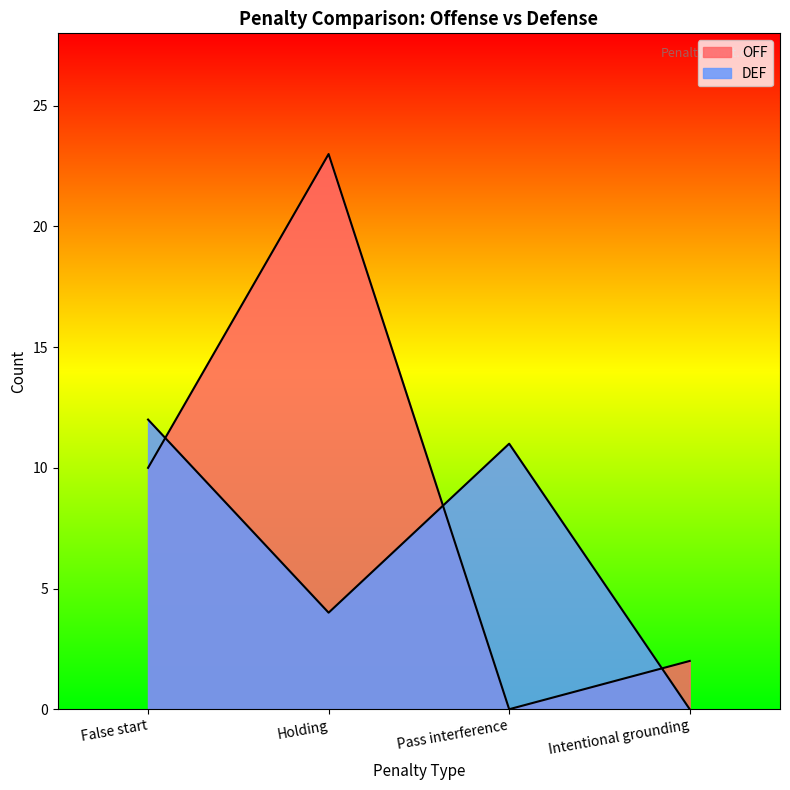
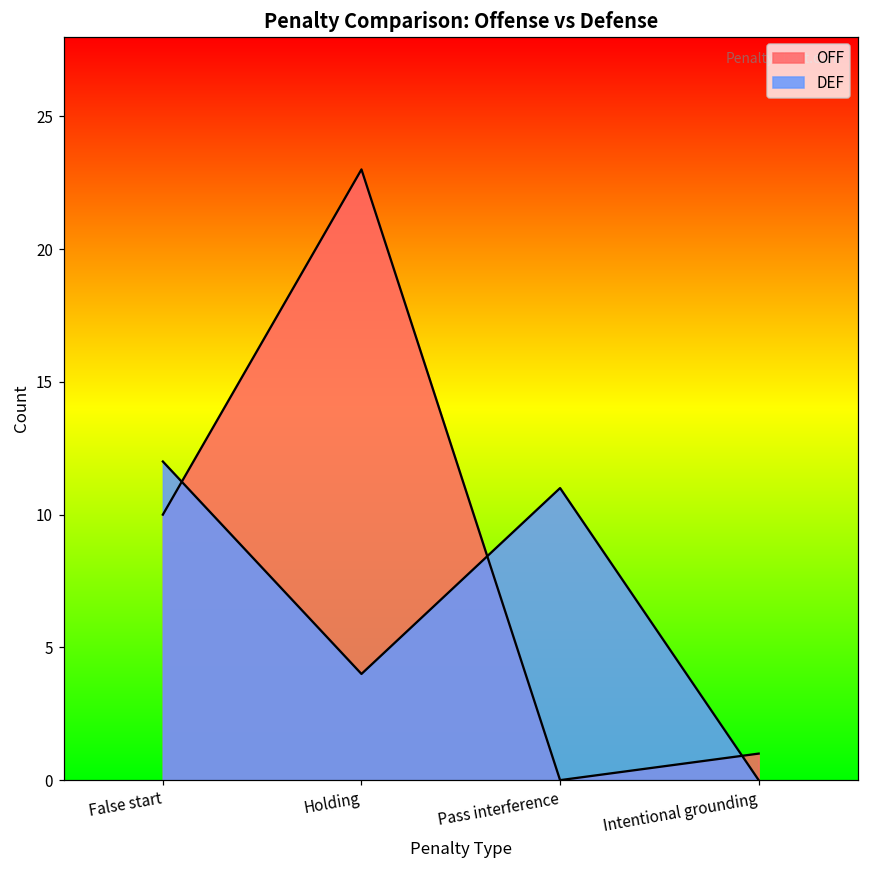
OFF, Intentional grounding: 2 -> 1
